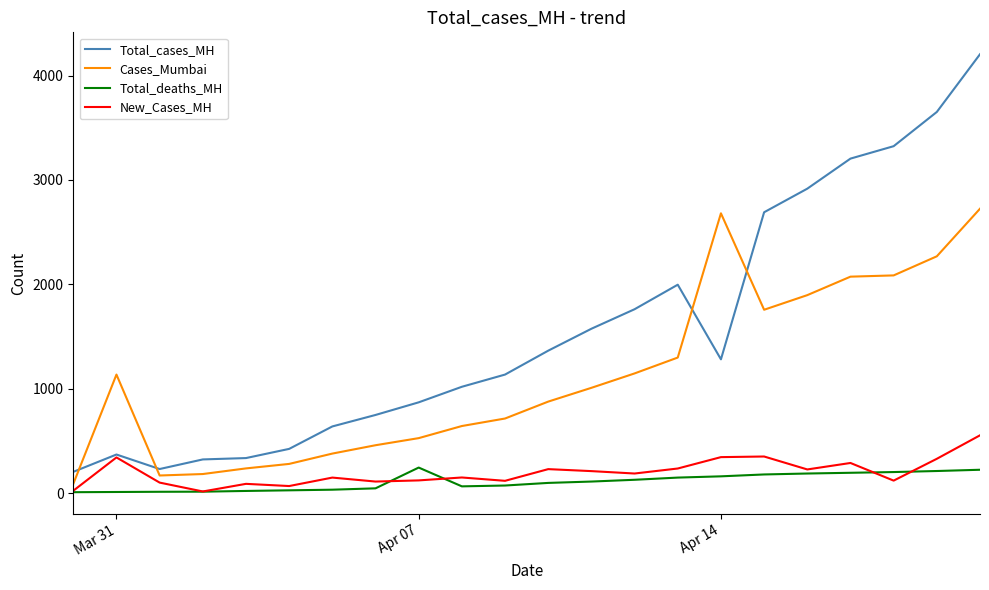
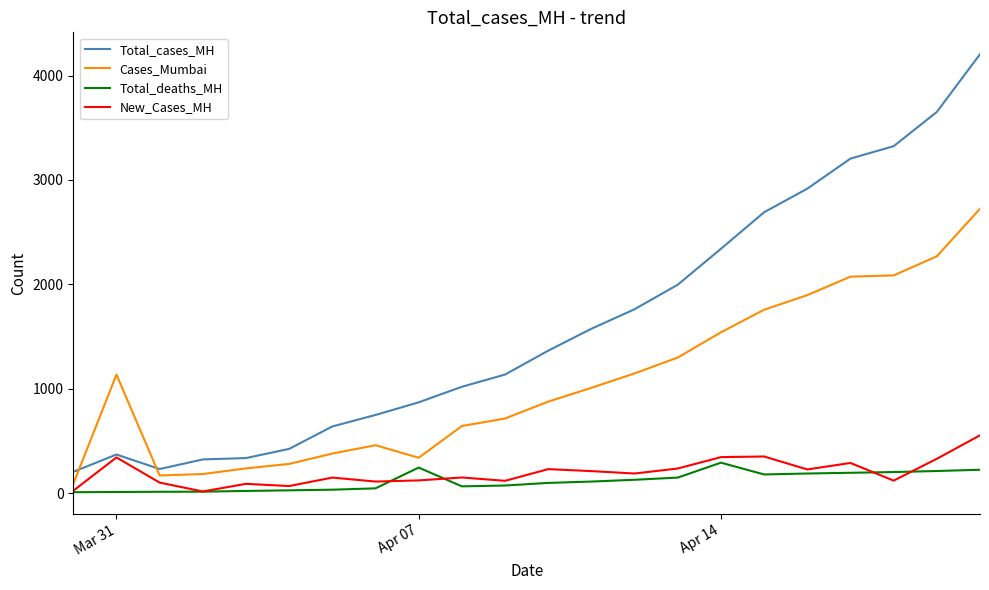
Cases_Mumbai, Apr 07: 530 -> 340
Total_cases_MH, Apr 14: 1280 -> 2340
Cases_Mumbai, Apr 14: 2680 -> 1540
Total_deaths_MH, Apr 14: 160 -> 290
